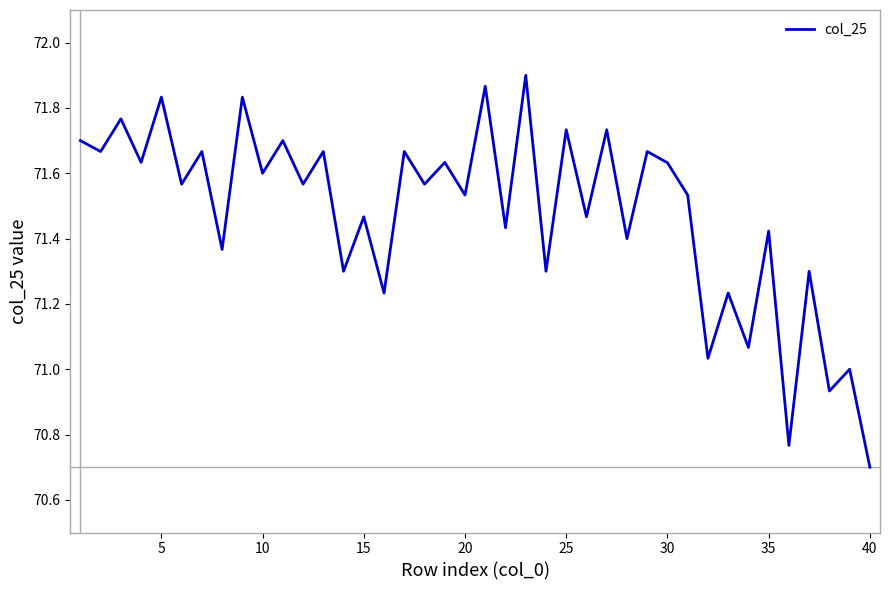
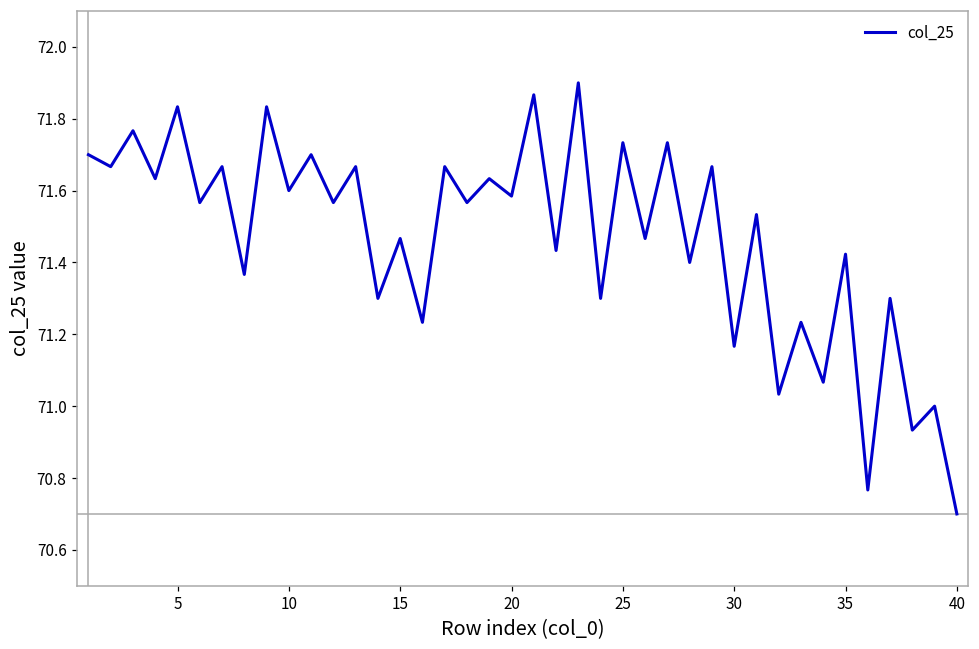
20: 71.53 -> 71.58
30: 71.63 -> 71.17
